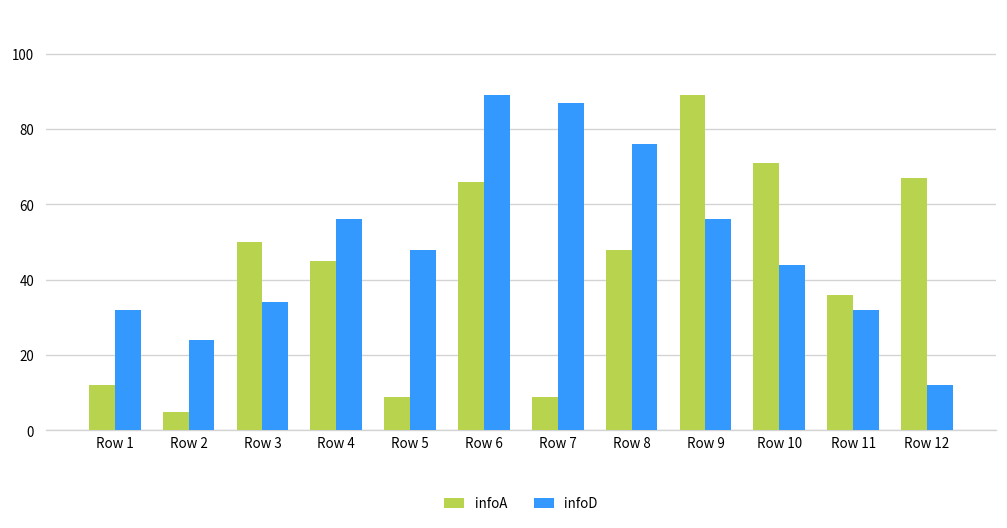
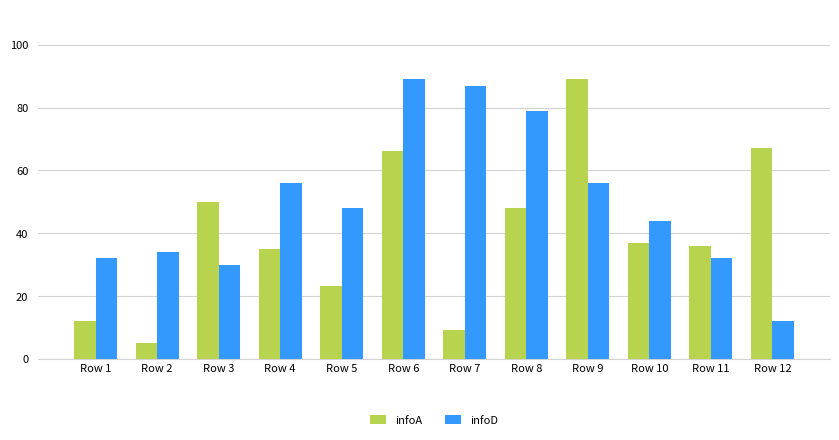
infoD, Row 2: 24 -> 34
infoD, Row 3: 34 -> 30
infoA, Row 4: 45 -> 35
infoA, Row 5: 9 -> 23
infoD, Row 8: 76 -> 79
infoA, Row 10: 71 -> 37
